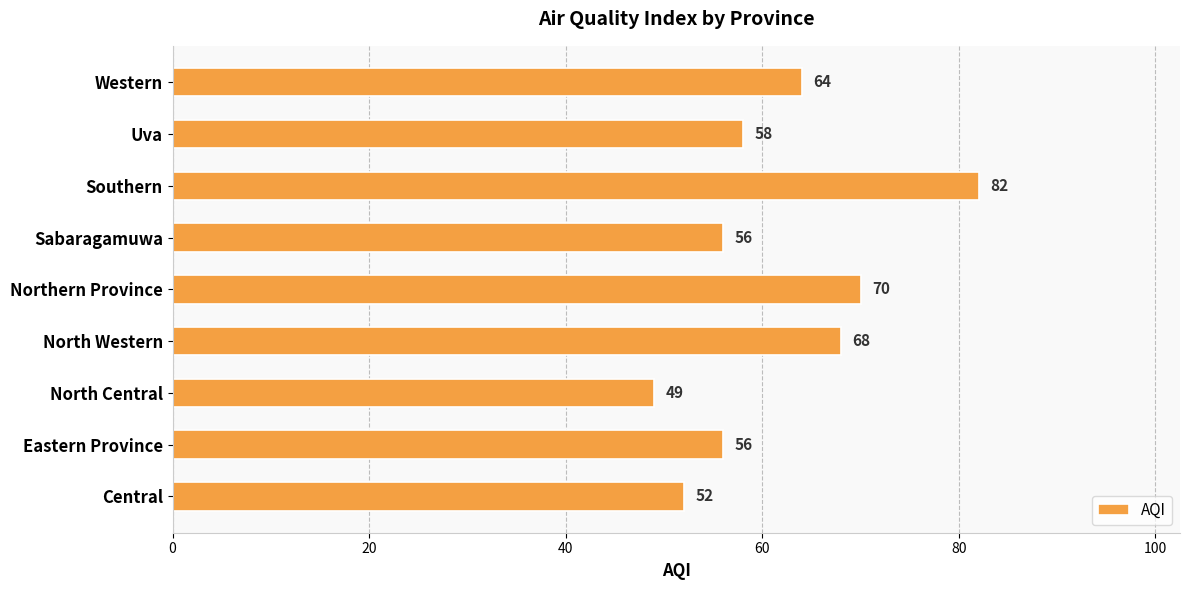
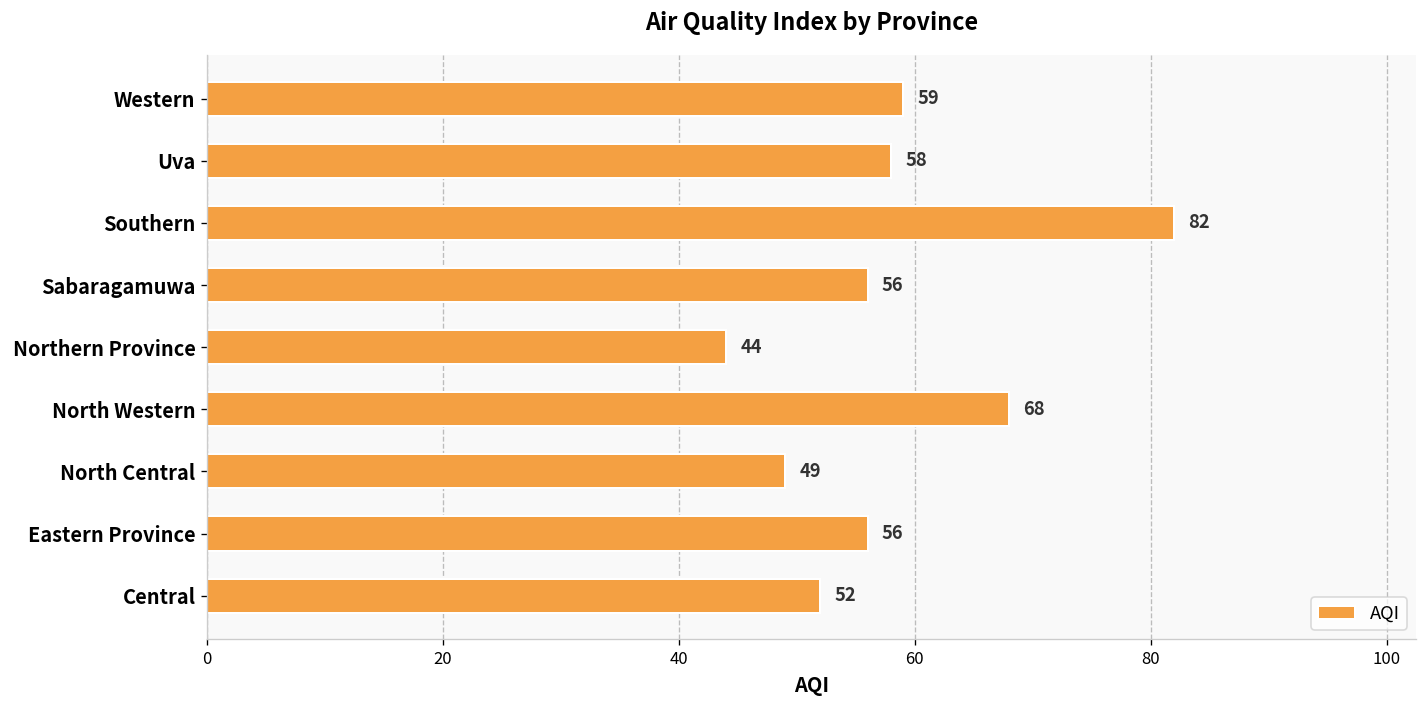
Western: 64 -> 59
Northern Province: 70 -> 44
